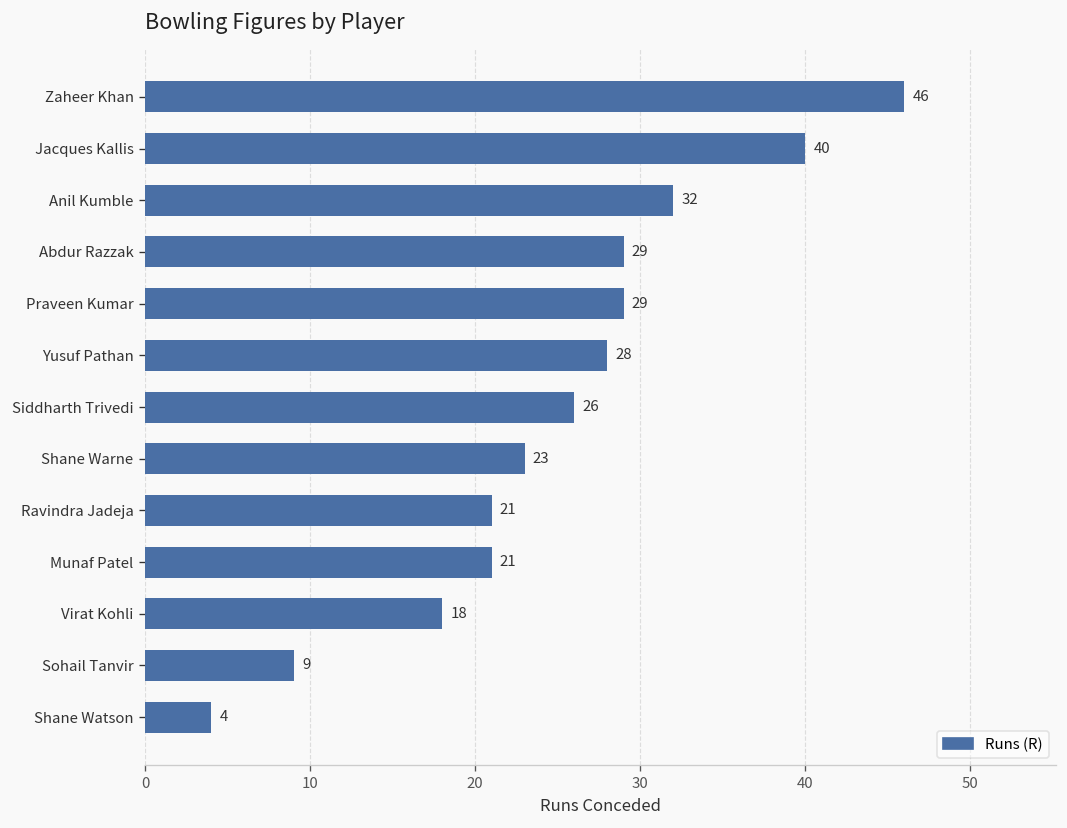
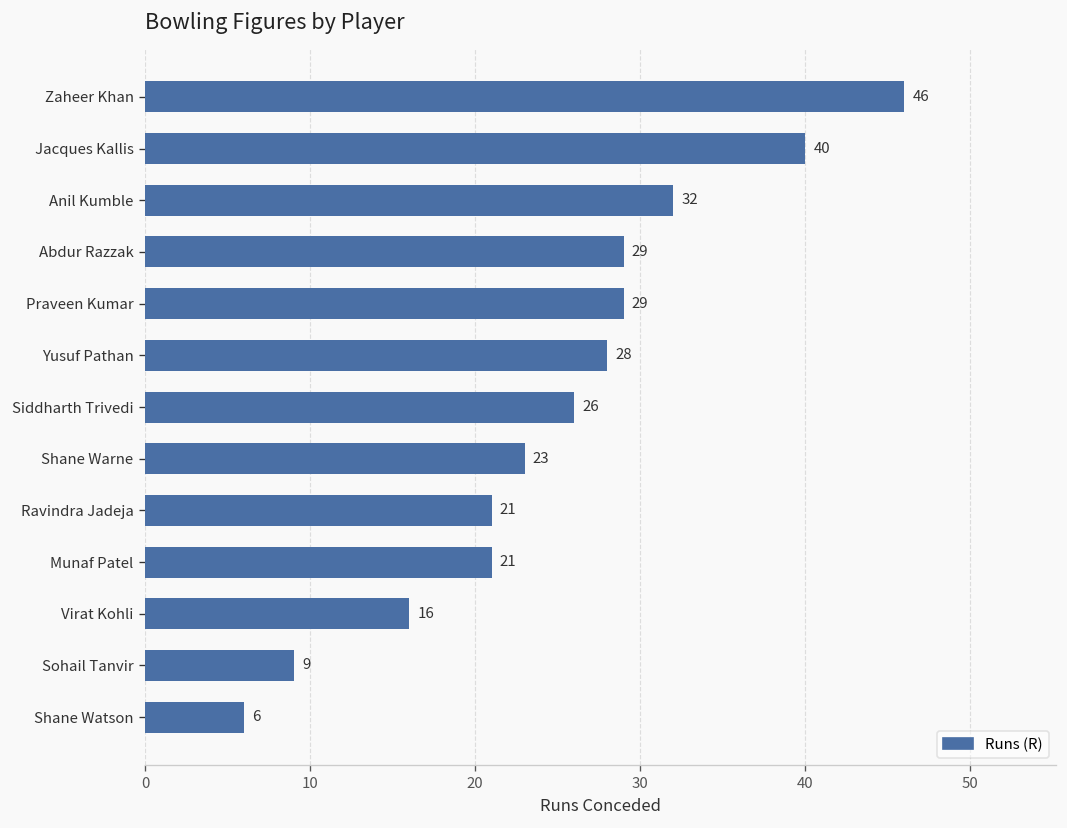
Virat Kohli: 18 -> 16
Shane Watson: 4 -> 6
